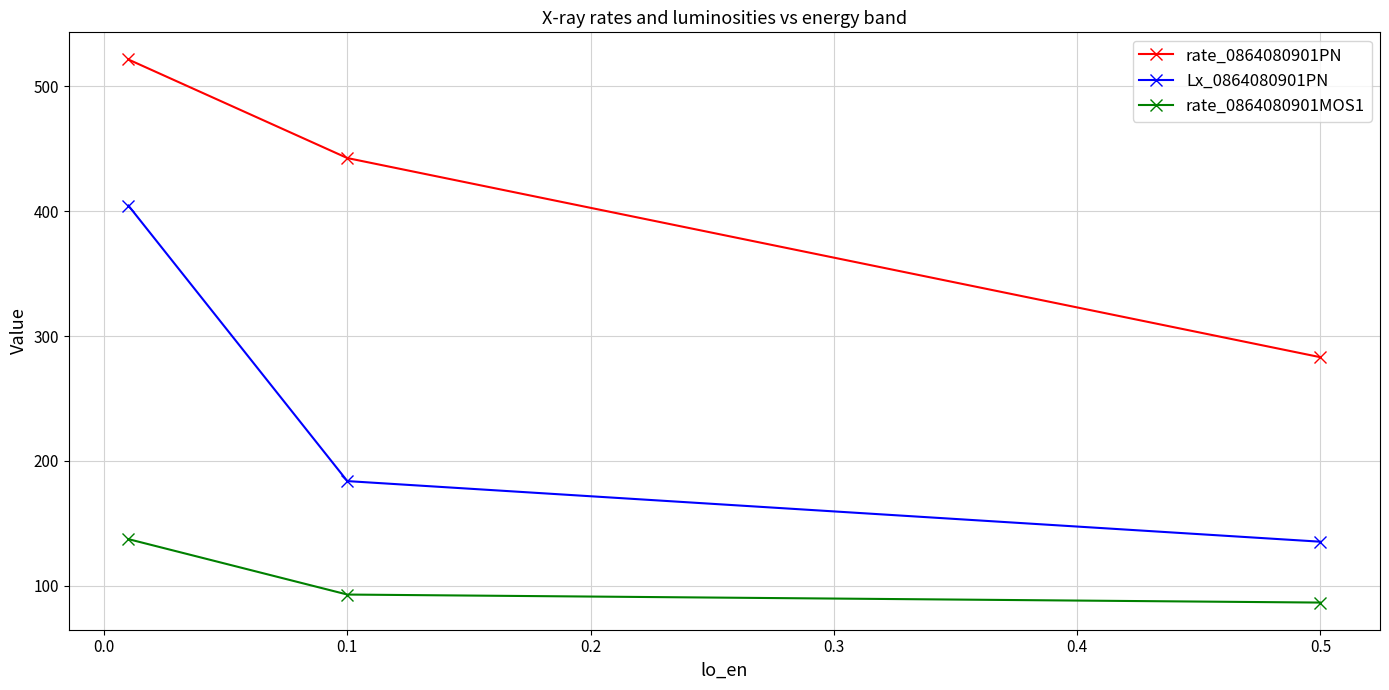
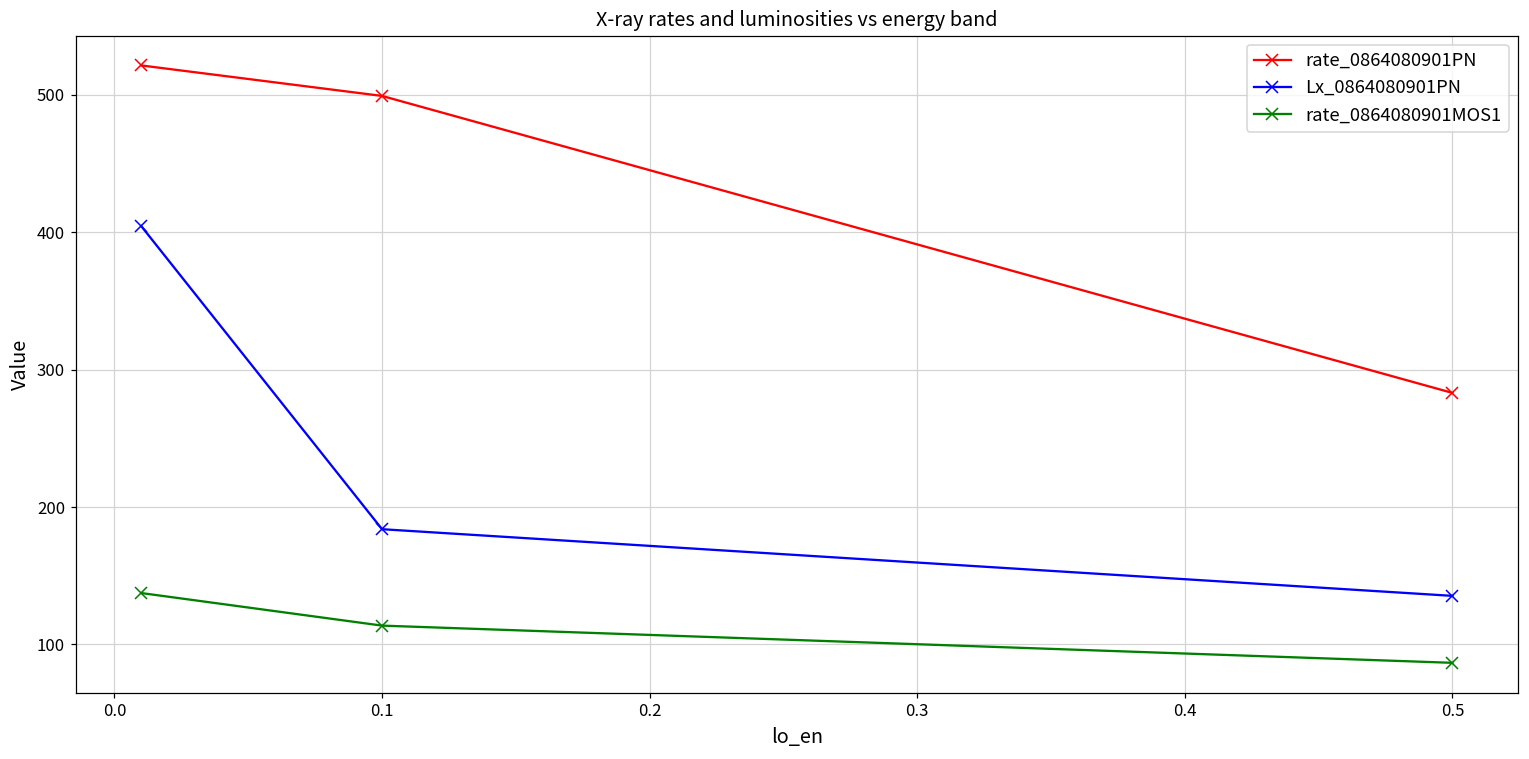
rate_0864080901PN, 0.1: 442 -> 499
rate_0864080901MOS1, 0.1: 93 -> 114
